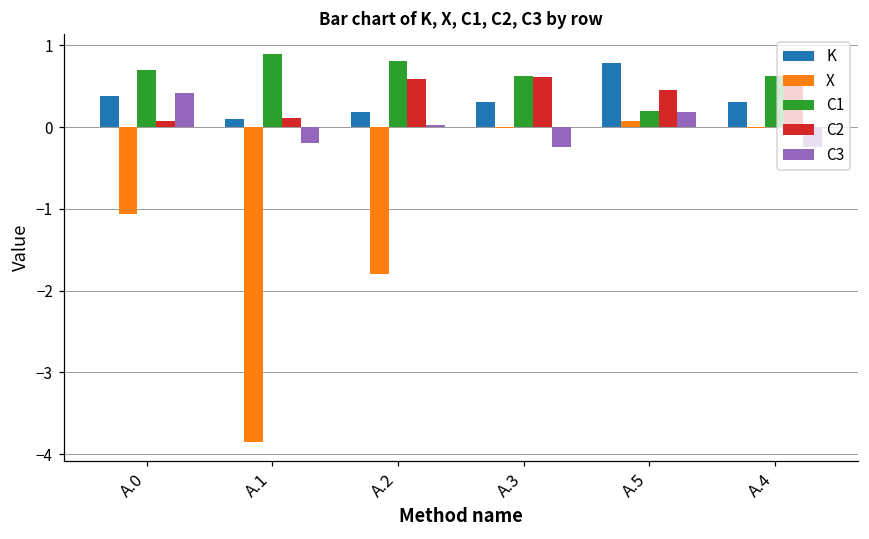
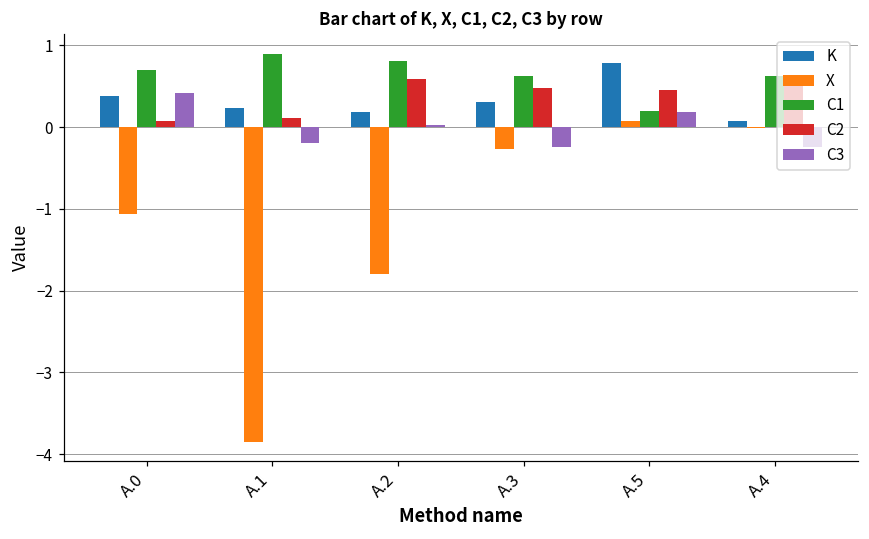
K, A.1: 0.1 -> 0.2
X, A.3: 0.0 -> -0.3
C2, A.3: 0.6 -> 0.5
K, A.4: 0.3 -> 0.1
